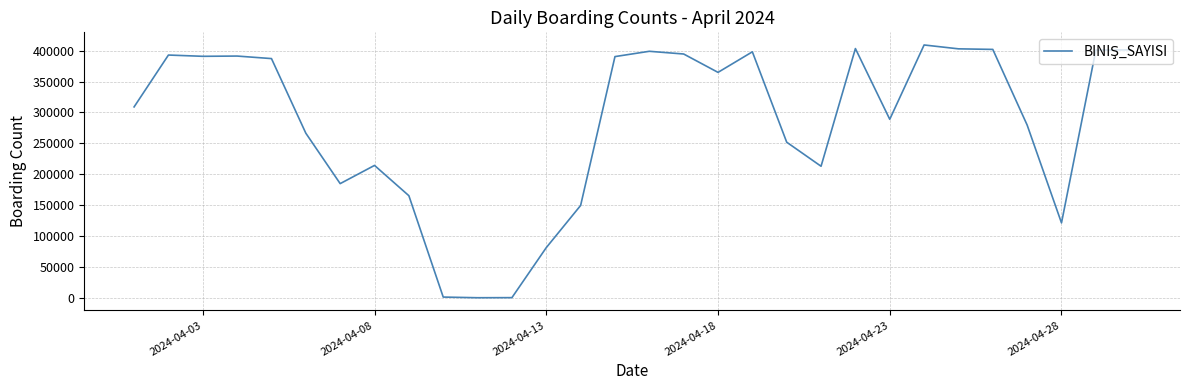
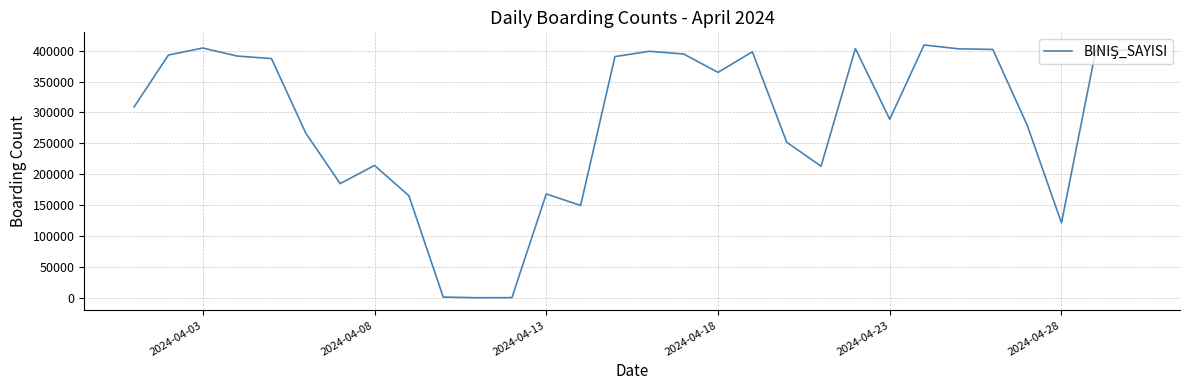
2024-04-03: 390000 -> 400000
2024-04-13: 80000 -> 170000
